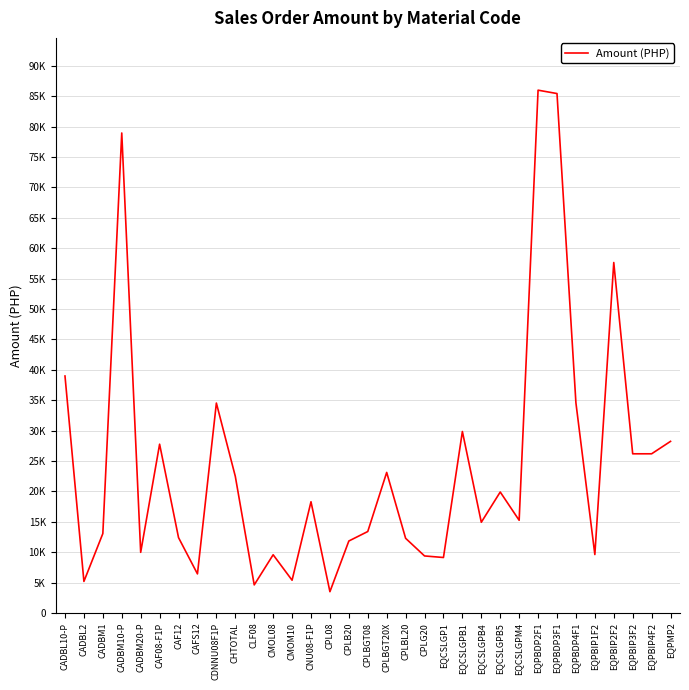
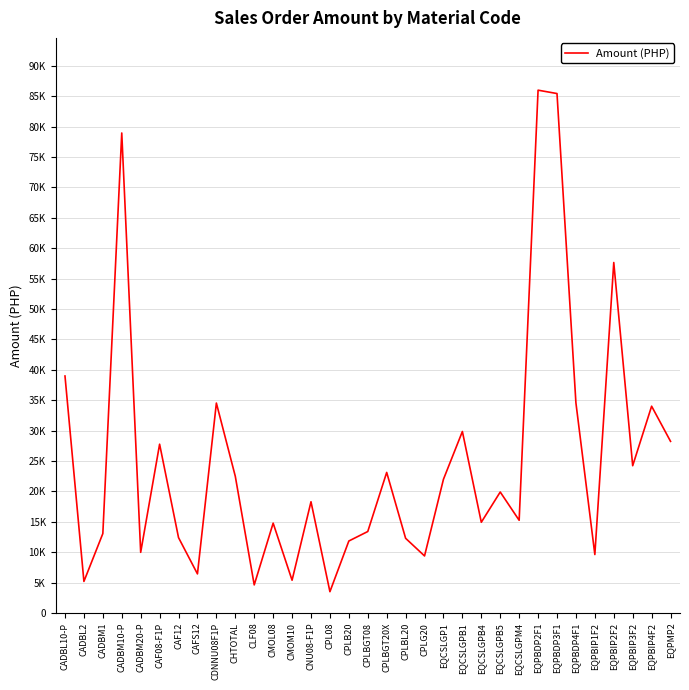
CMOL08: 10000 -> 15000
EQCSLGP1: 9000 -> 22000
EQPBIP3F2: 26000 -> 24000
EQPBIP4F2: 26000 -> 34000
